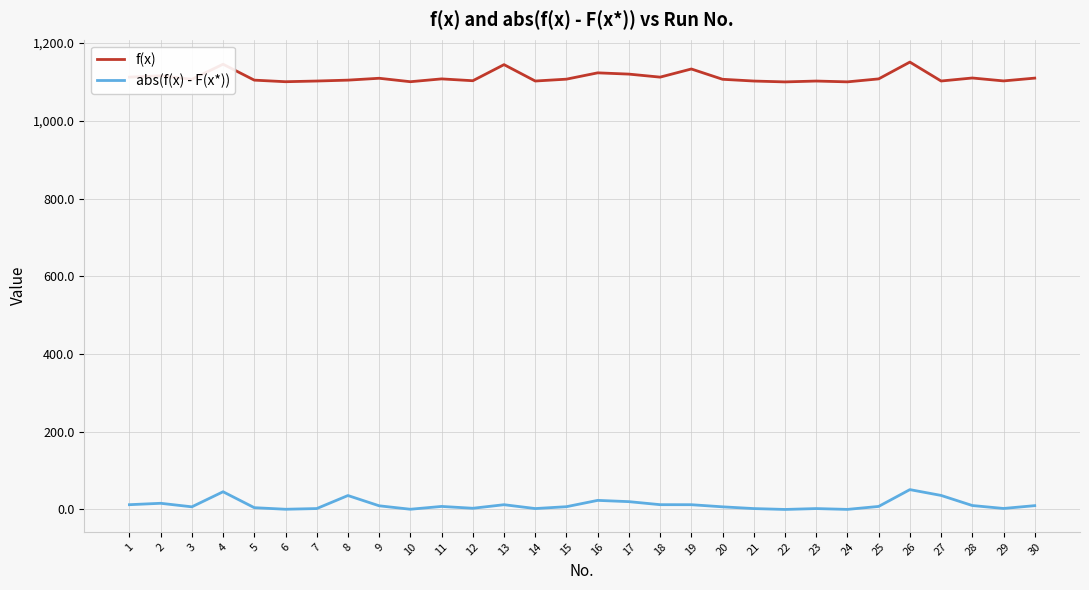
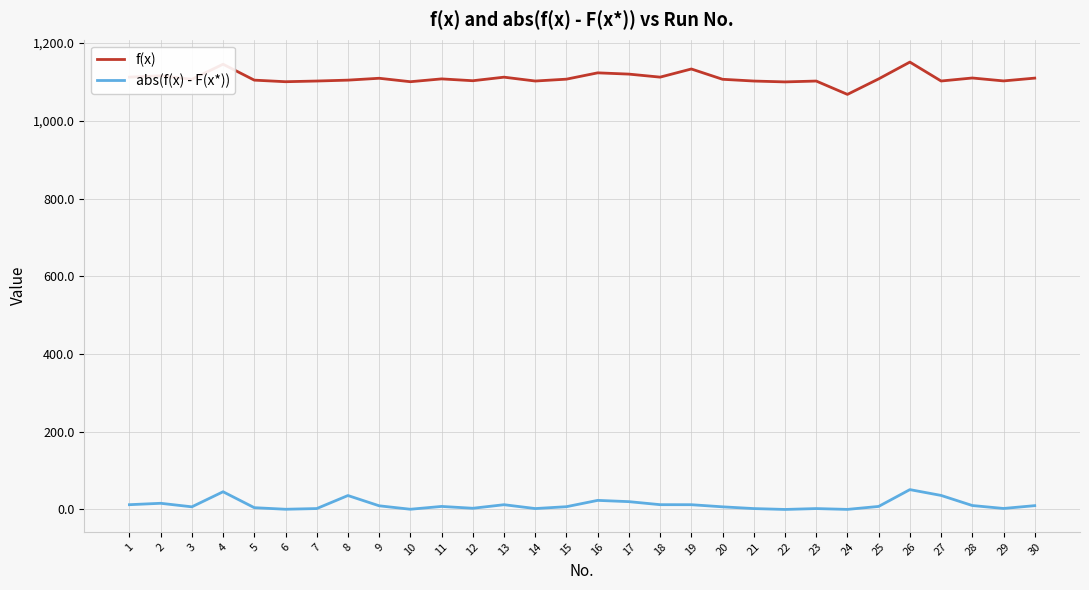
f(x), 13: 1,140 -> 1,110
f(x), 24: 1,100 -> 1,070
